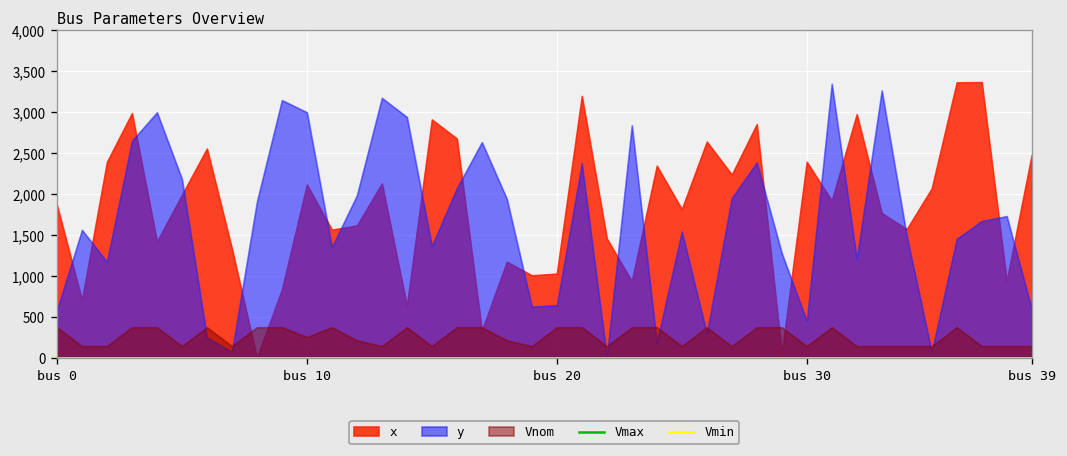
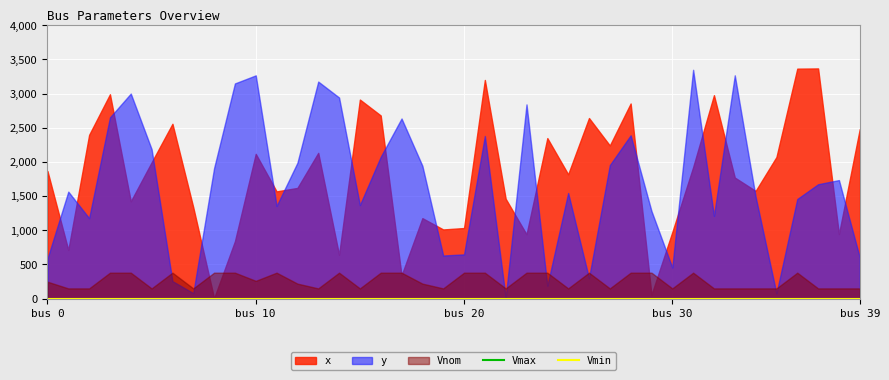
Vnom, bus 0: 400 -> 200
y, bus 10: 3,000 -> 3,300
x, bus 30: 2,400 -> 1,000
